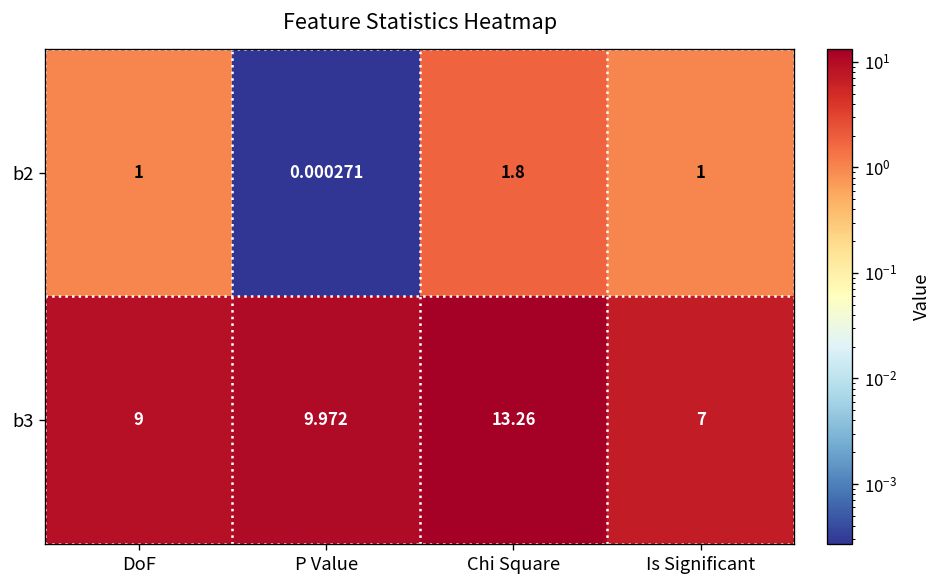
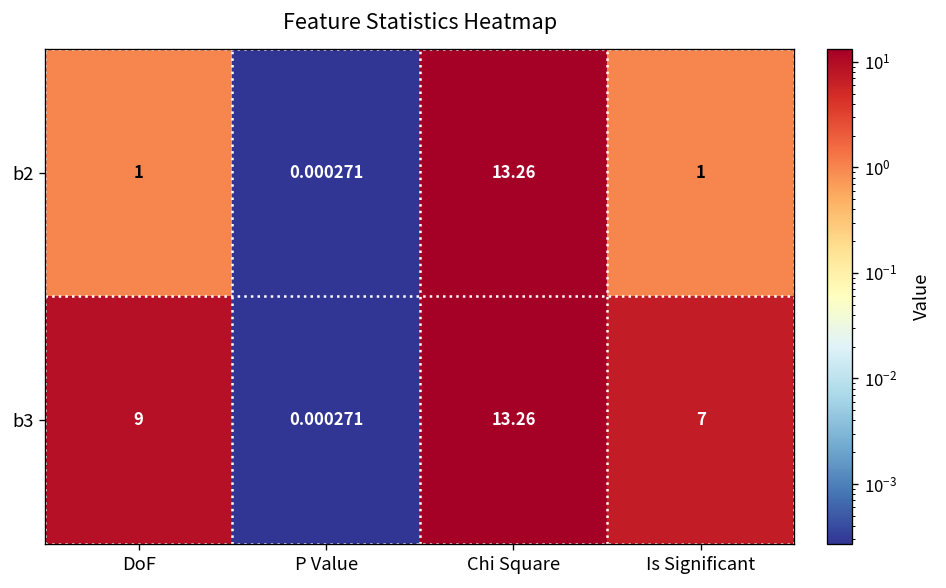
b2, Chi Square: 1.8 -> 13.26
b3, P Value: 9.972 -> 0.000271
